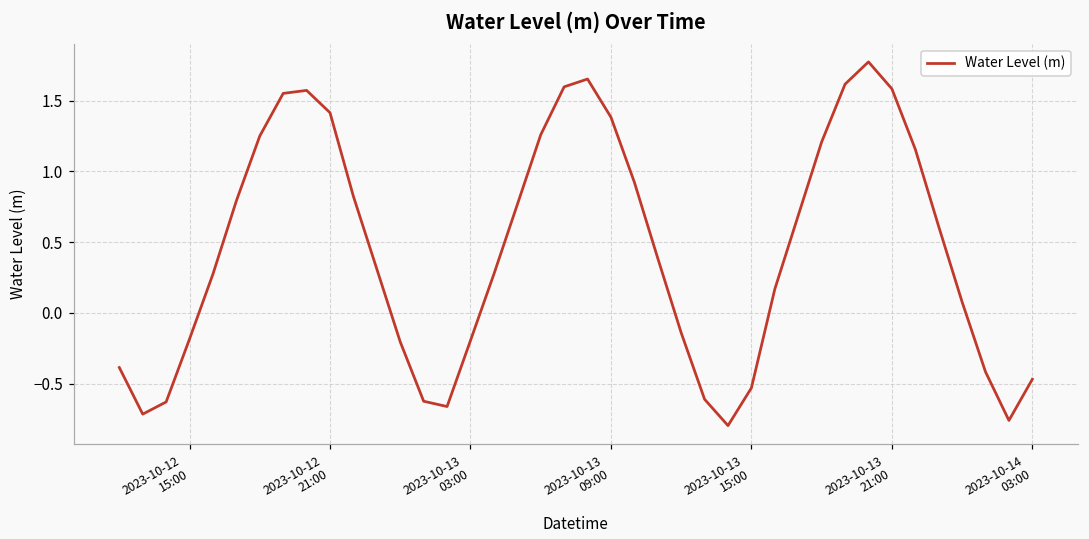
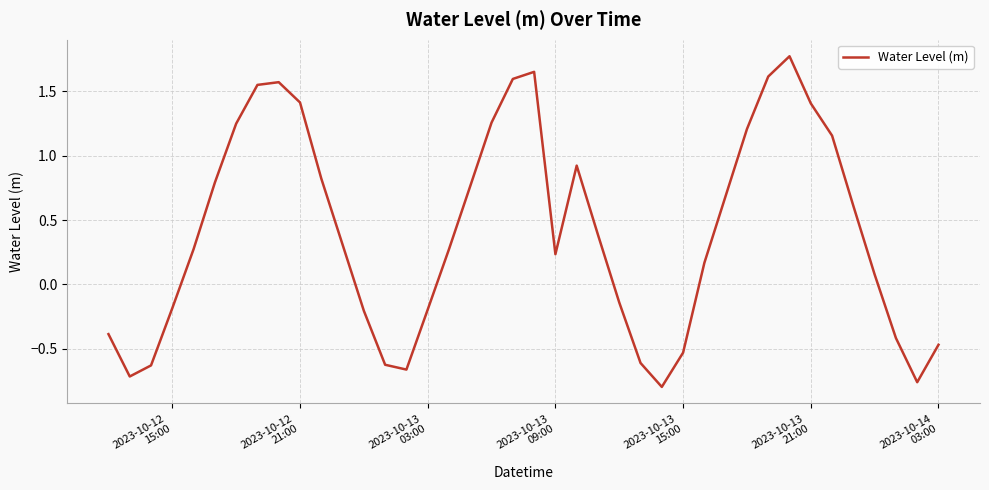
2023-10-13 09:00: 1.38 -> 0.23
2023-10-13 21:00: 1.58 -> 1.41
